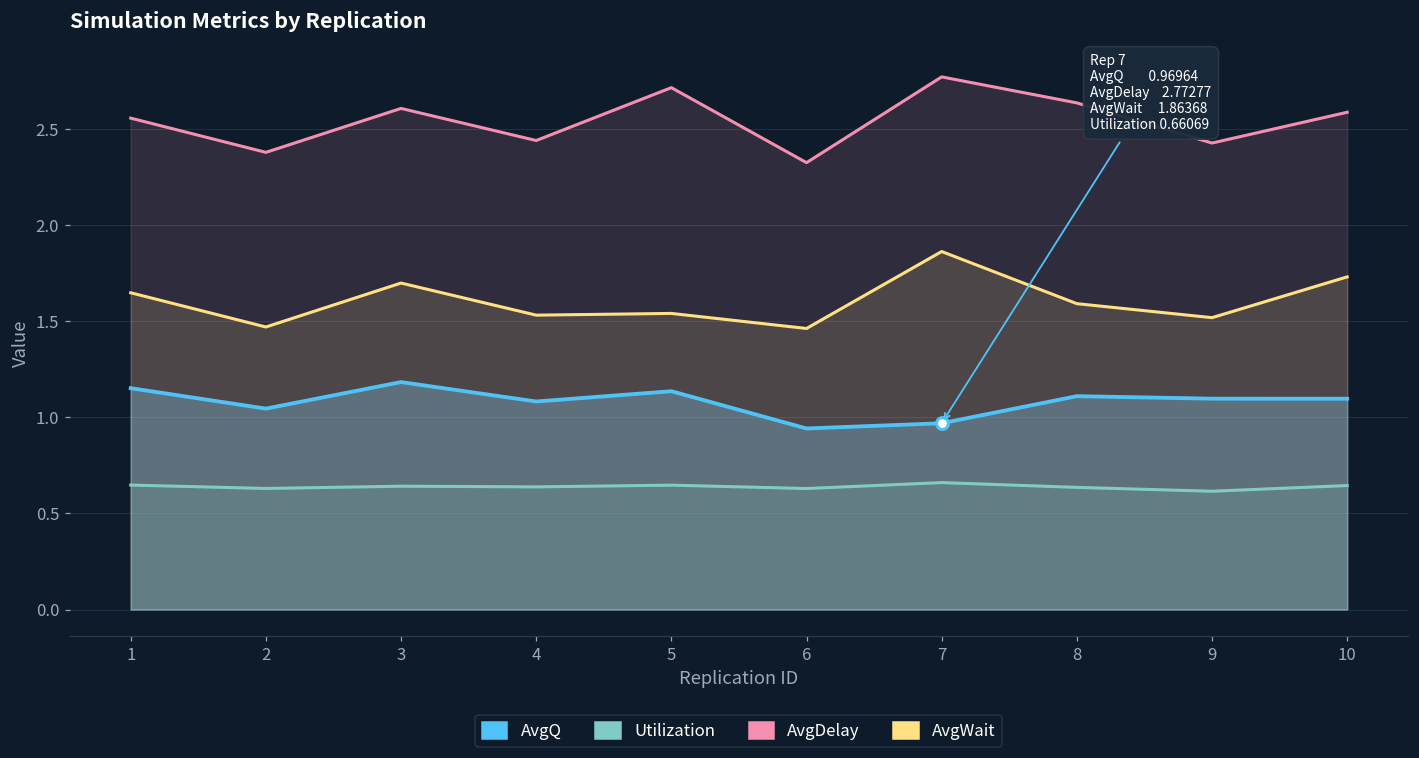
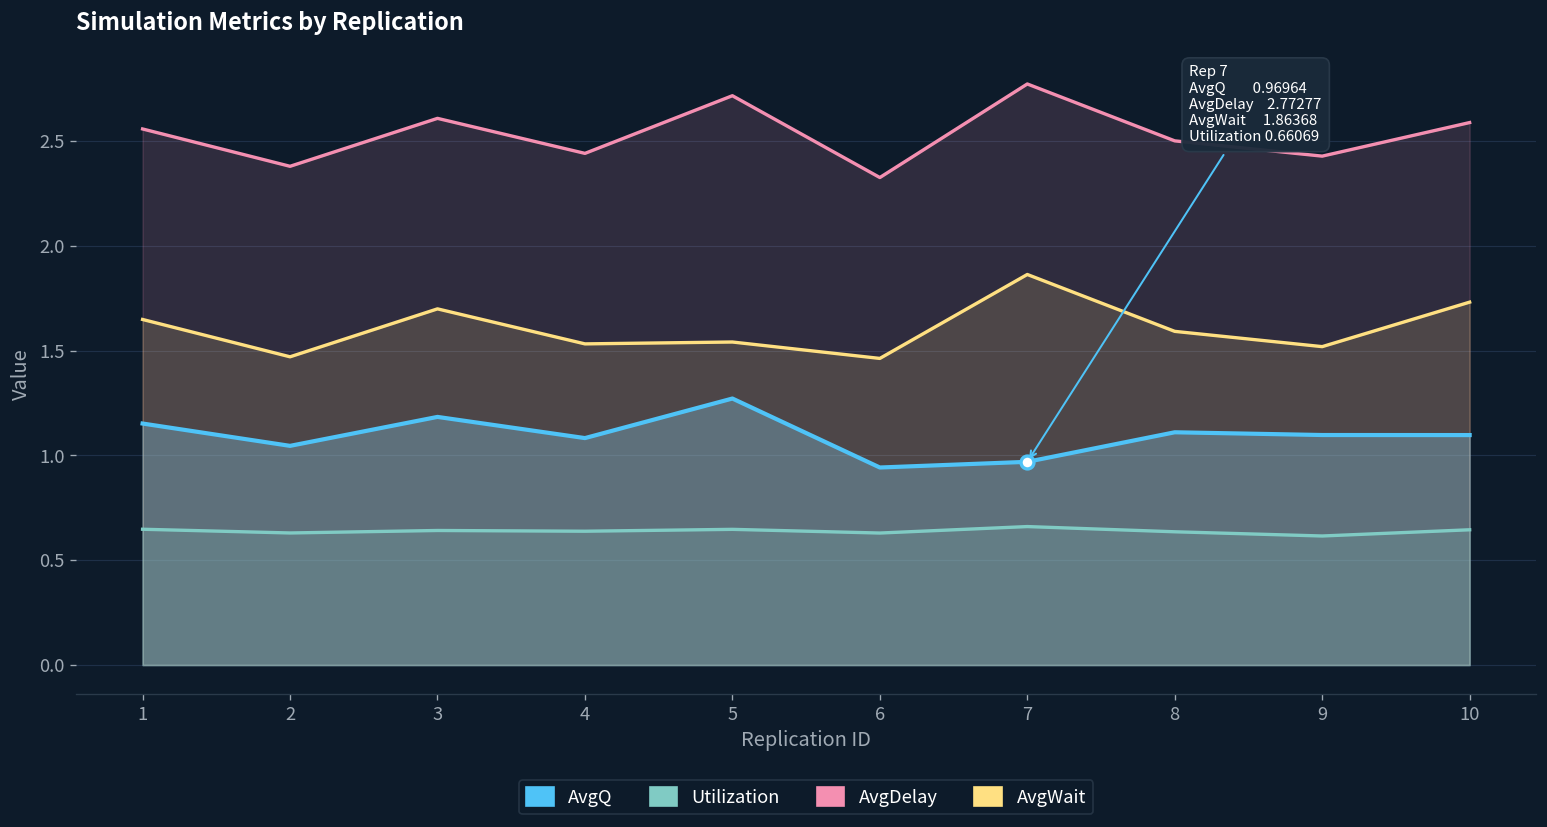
AvgQ, 5: 1.14 -> 1.27
AvgDelay, 8: 2.64 -> 2.50
